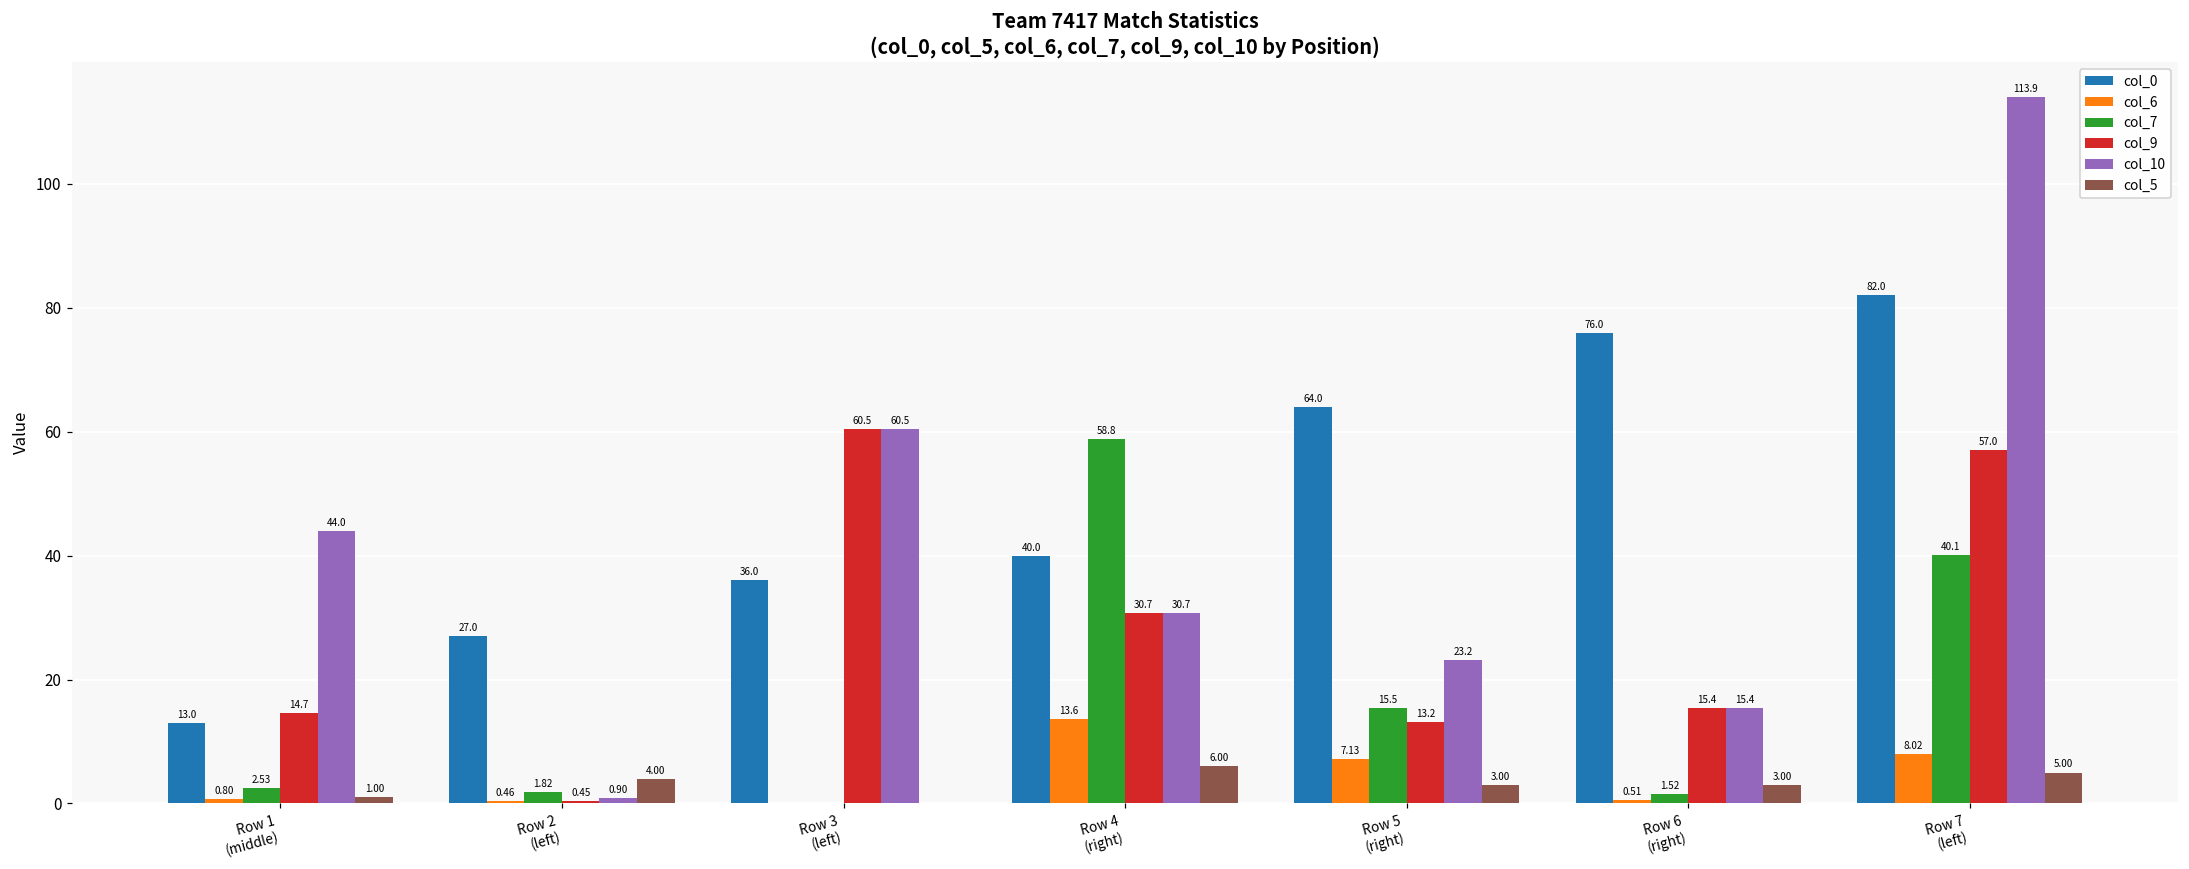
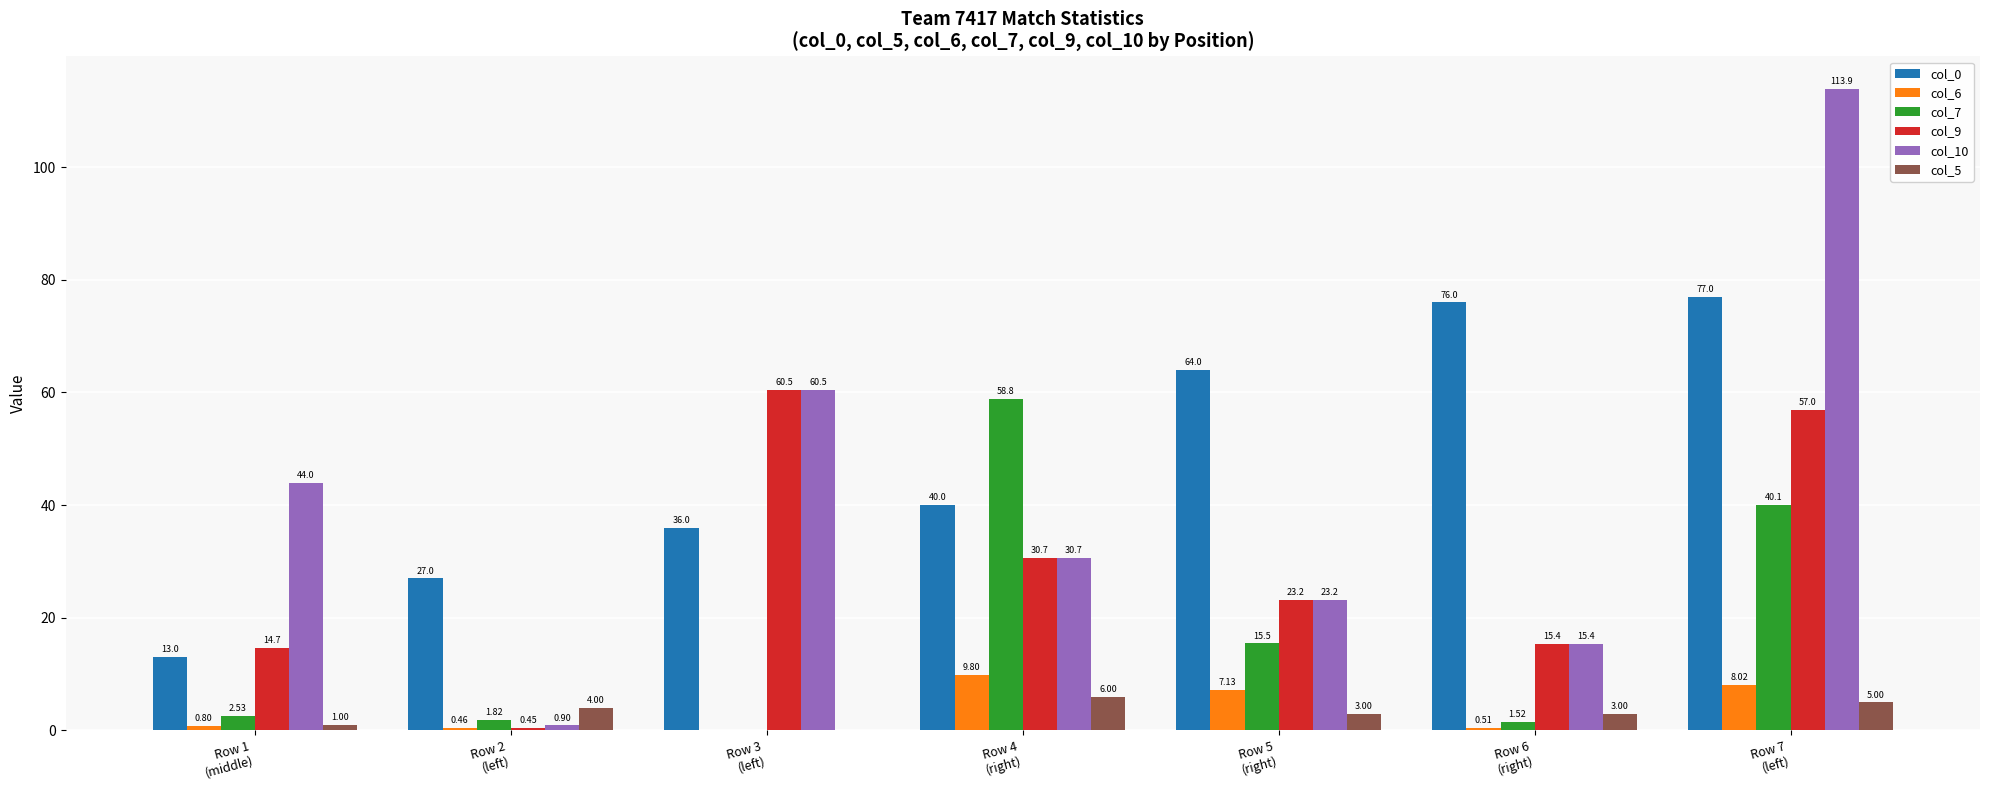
col_6, Row 4 (right): 13.6 -> 9.80
col_9, Row 5 (right): 13.2 -> 23.2
col_0, Row 7 (left): 82.0 -> 77.0
